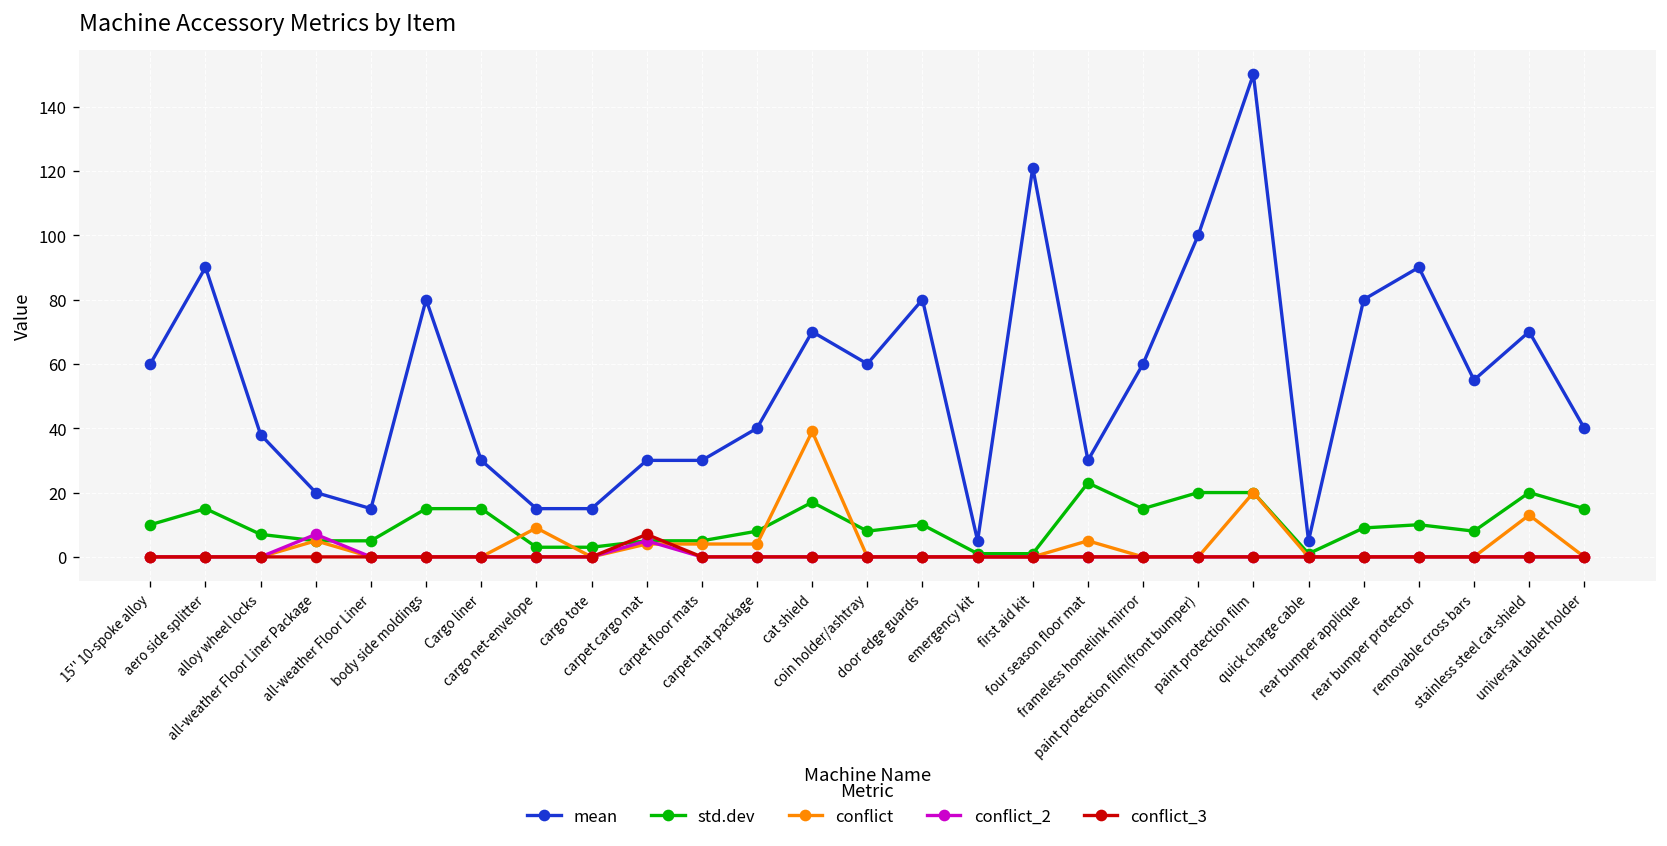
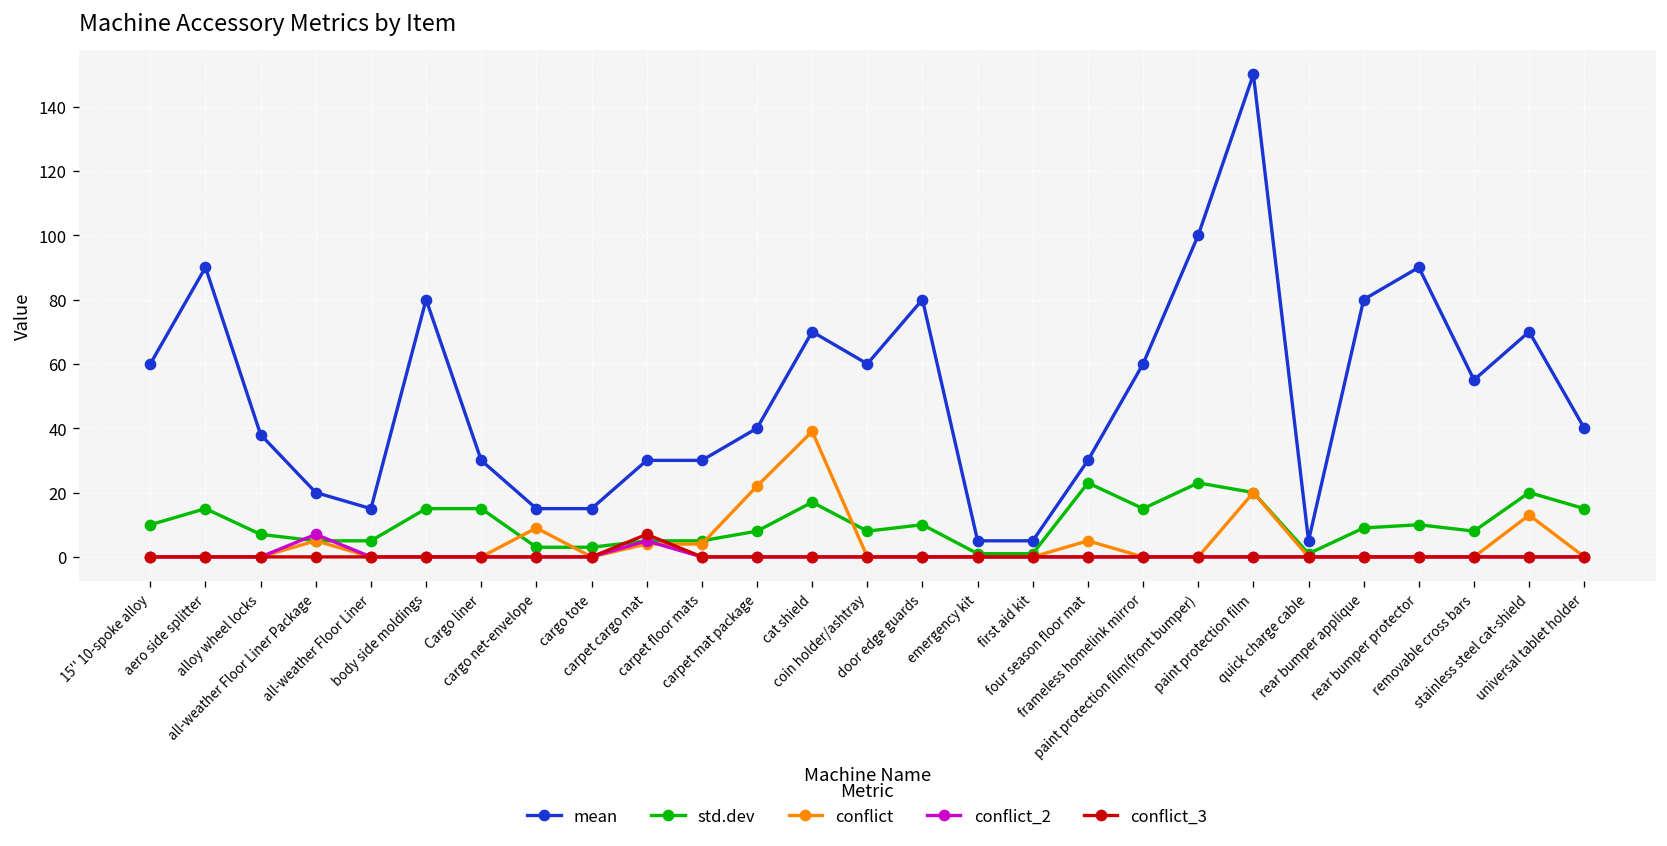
conflict, carpet mat package: 4 -> 22
mean, first aid kit: 121 -> 5
std.dev, paint protection film(front bumper): 20 -> 23
